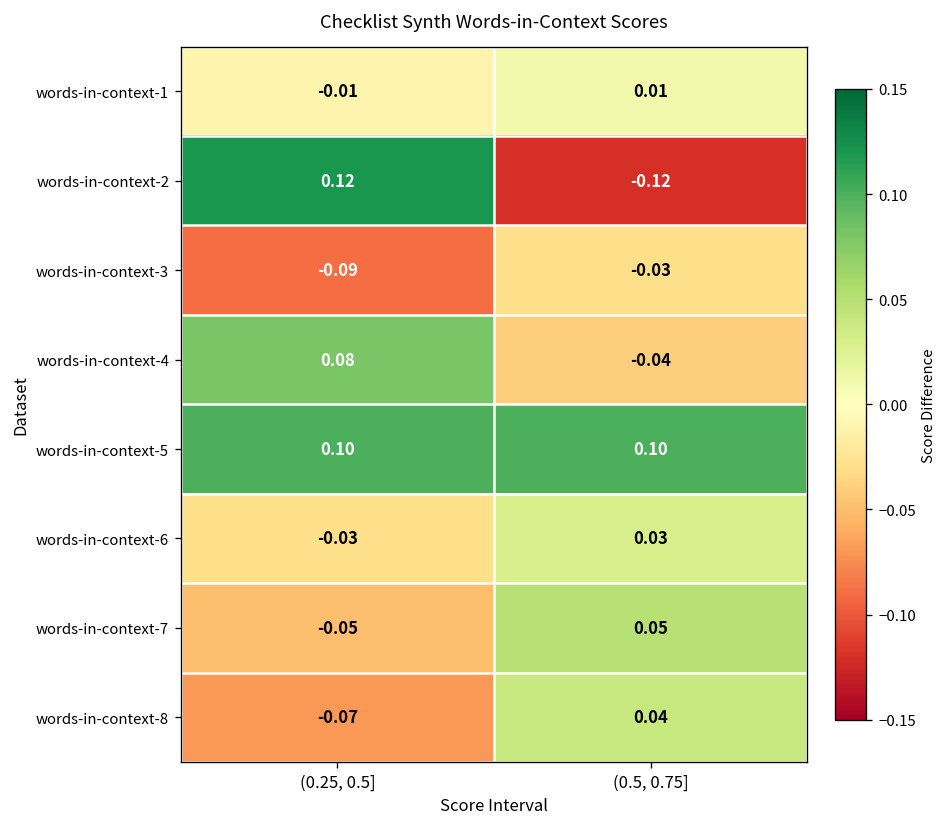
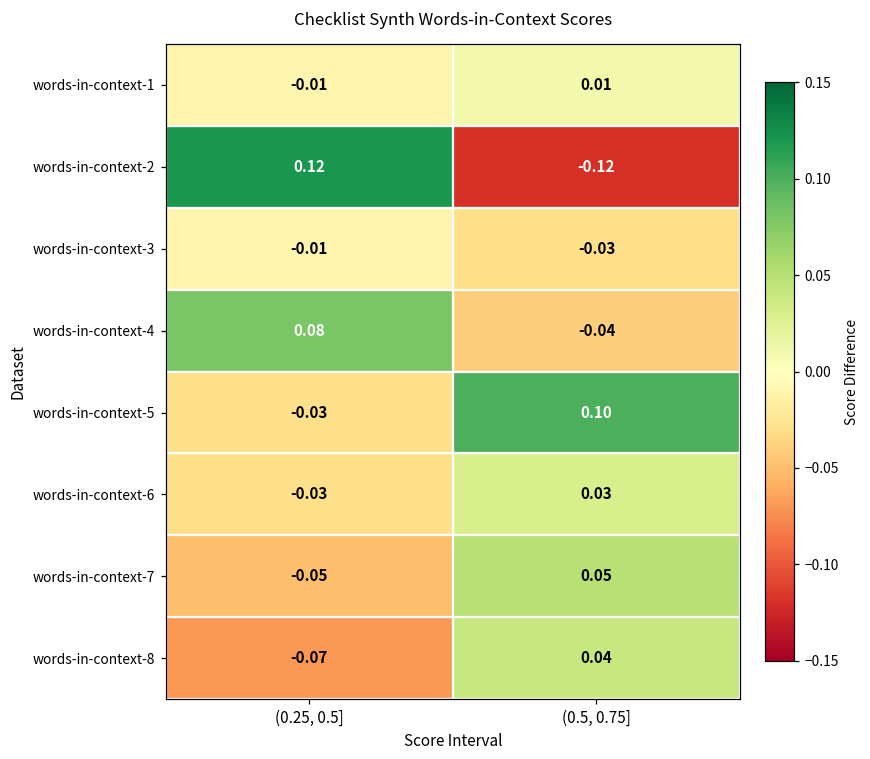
words-in-context-3, (0.25, 0.5]: -0.09 -> -0.01
words-in-context-5, (0.25, 0.5]: 0.10 -> -0.03
